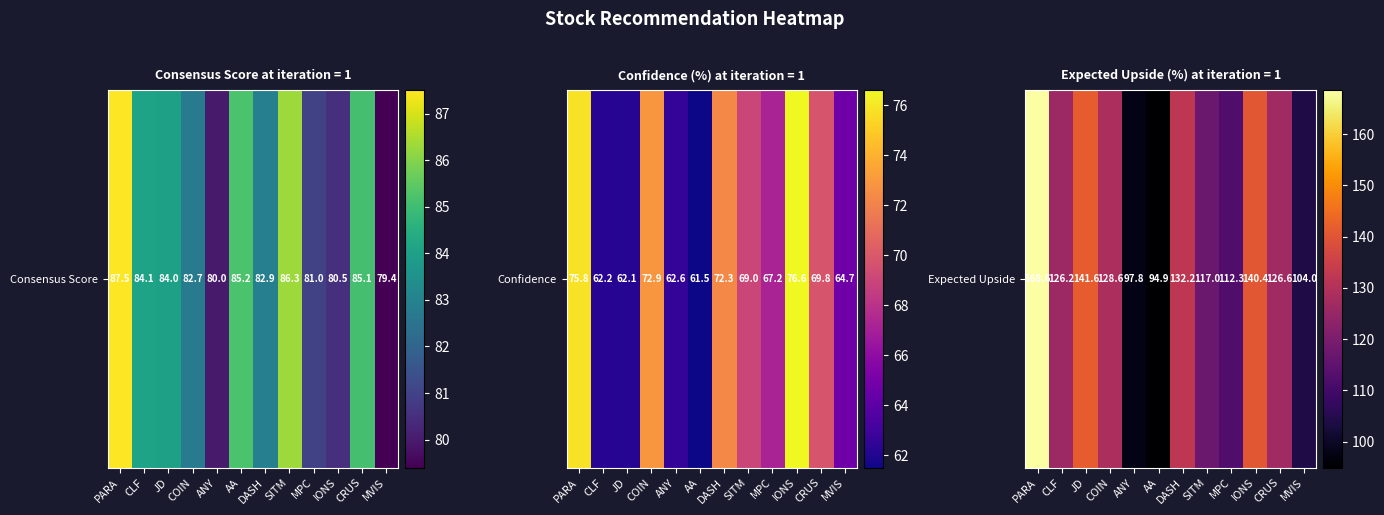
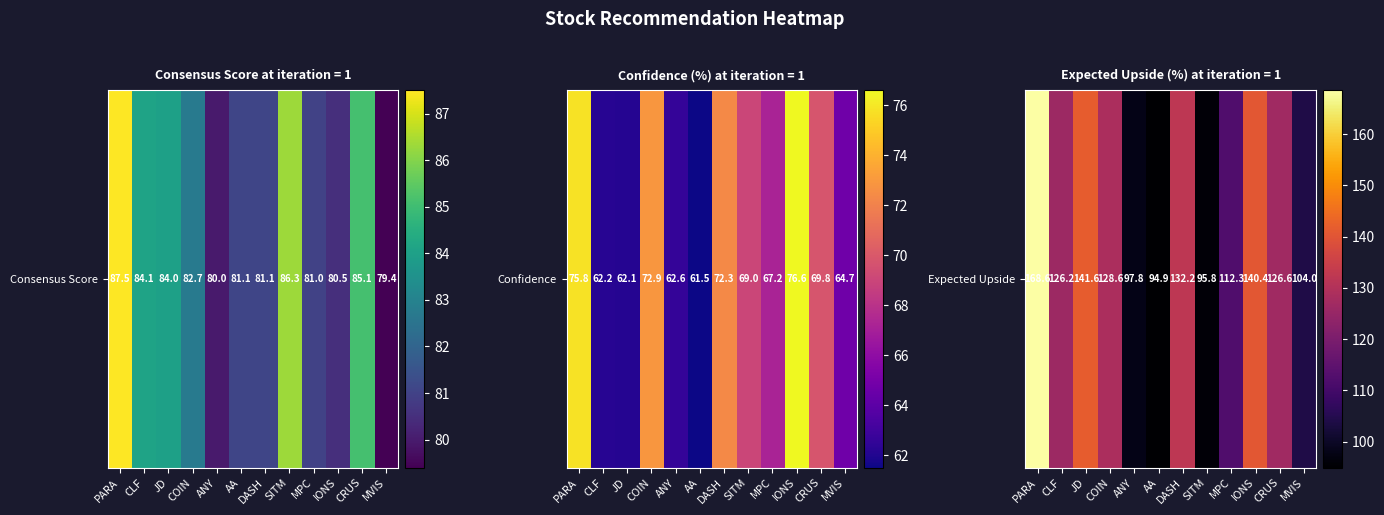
Consensus Score at iteration = 1, Consensus Score, AA: 85.2 -> 81.1
Consensus Score at iteration = 1, Consensus Score, DASH: 82.9 -> 81.1
Expected Upside (%) at iteration = 1, Expected Upside, SITM: 117.0 -> 95.8
